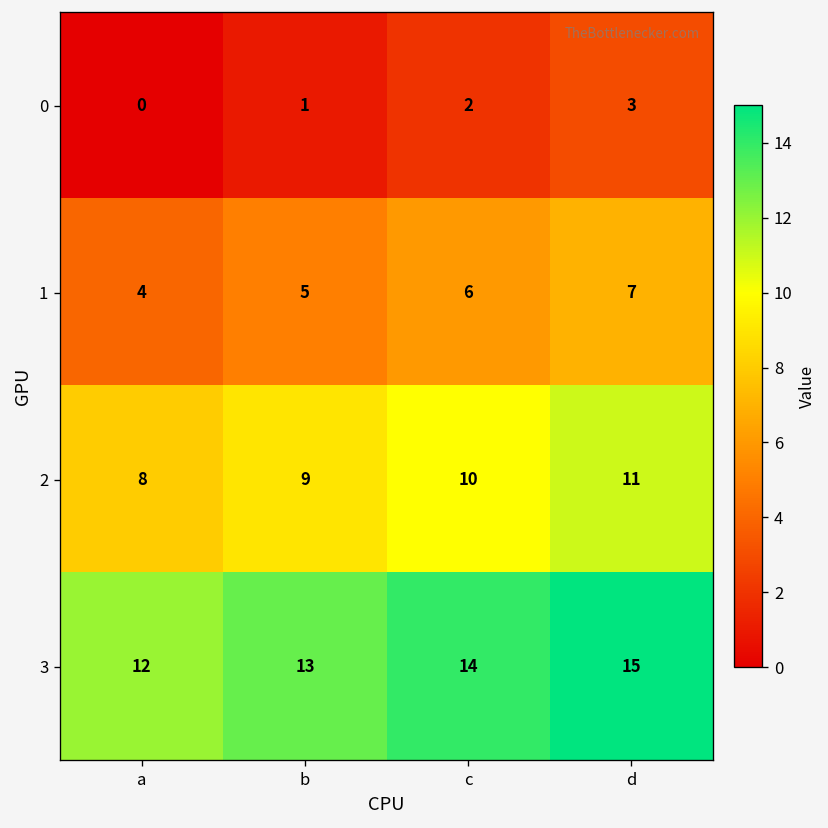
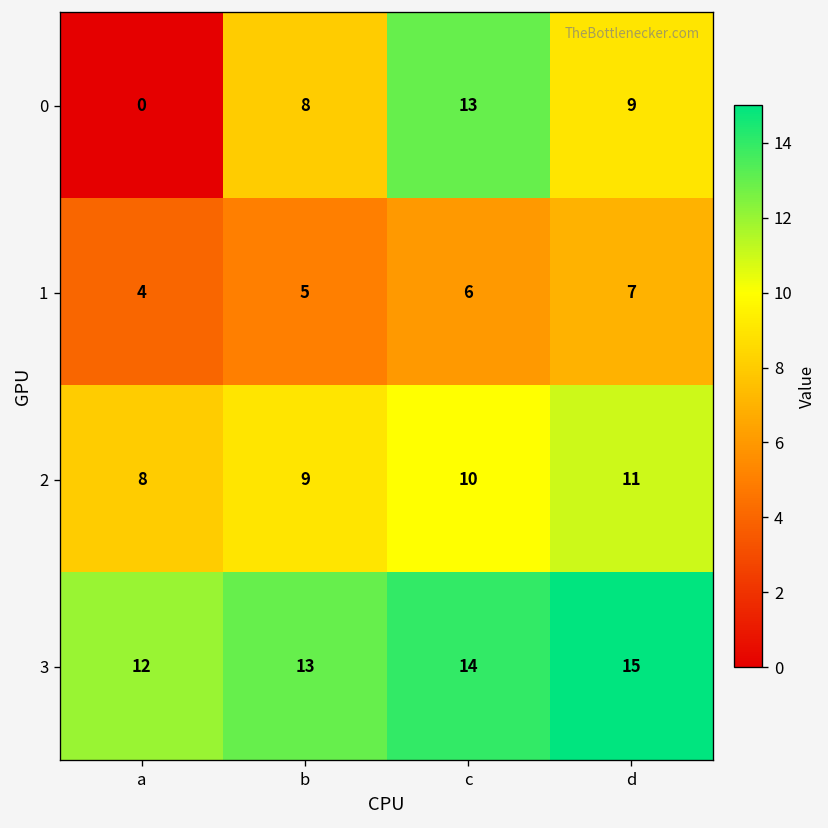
0, b: 1 -> 8
0, c: 2 -> 13
0, d: 3 -> 9
